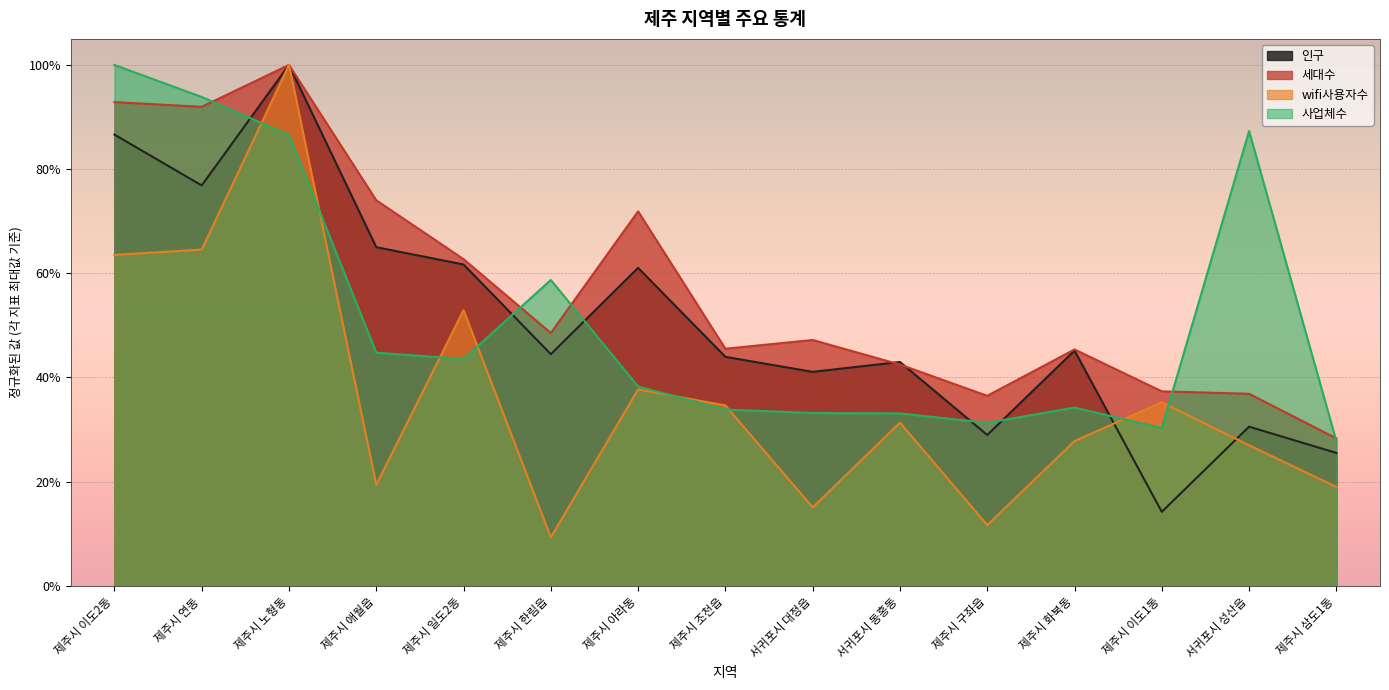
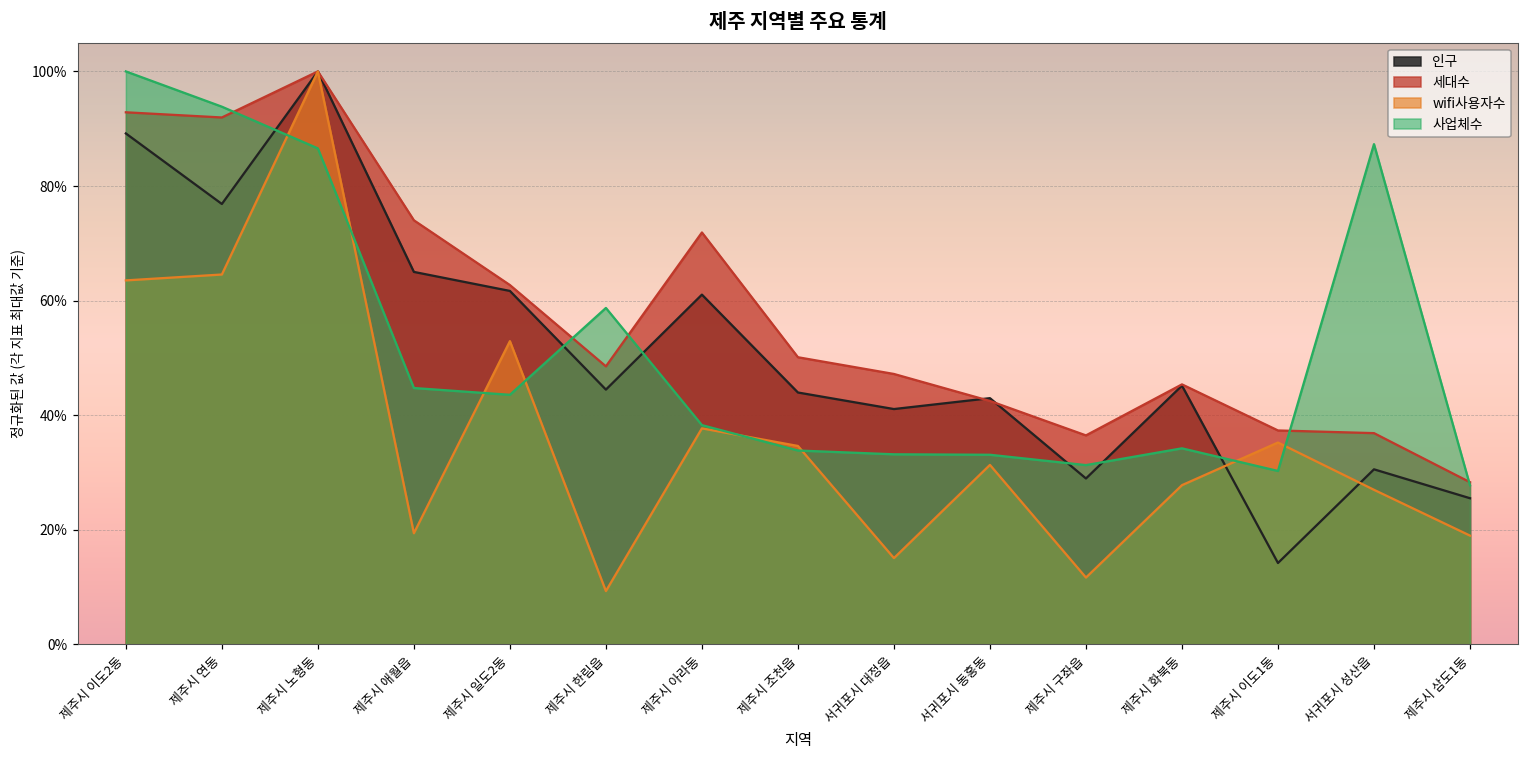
인구, 제주시 이도2동: 87% -> 89%
세대수, 제주시 조천읍: 46% -> 50%
